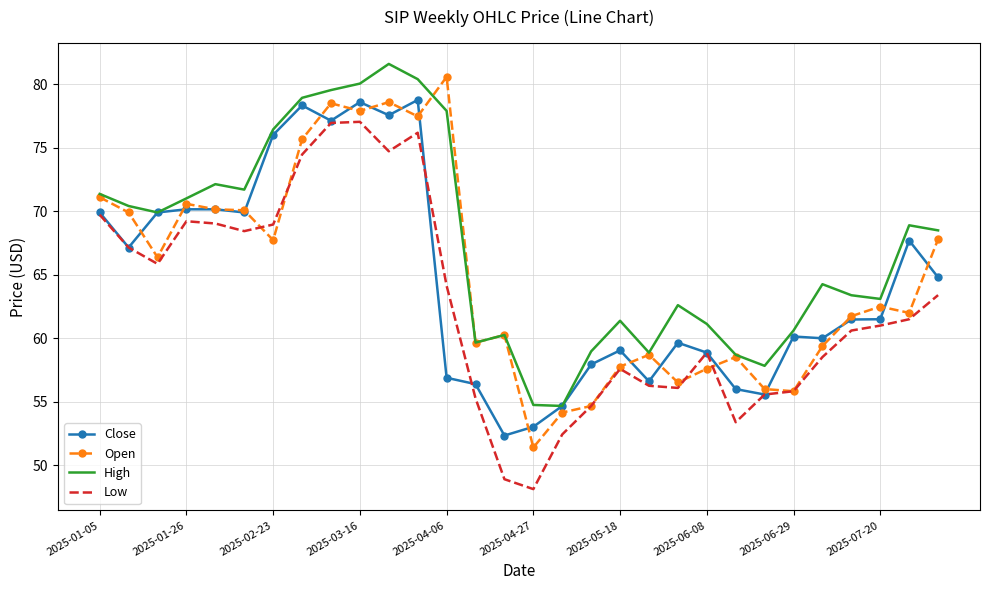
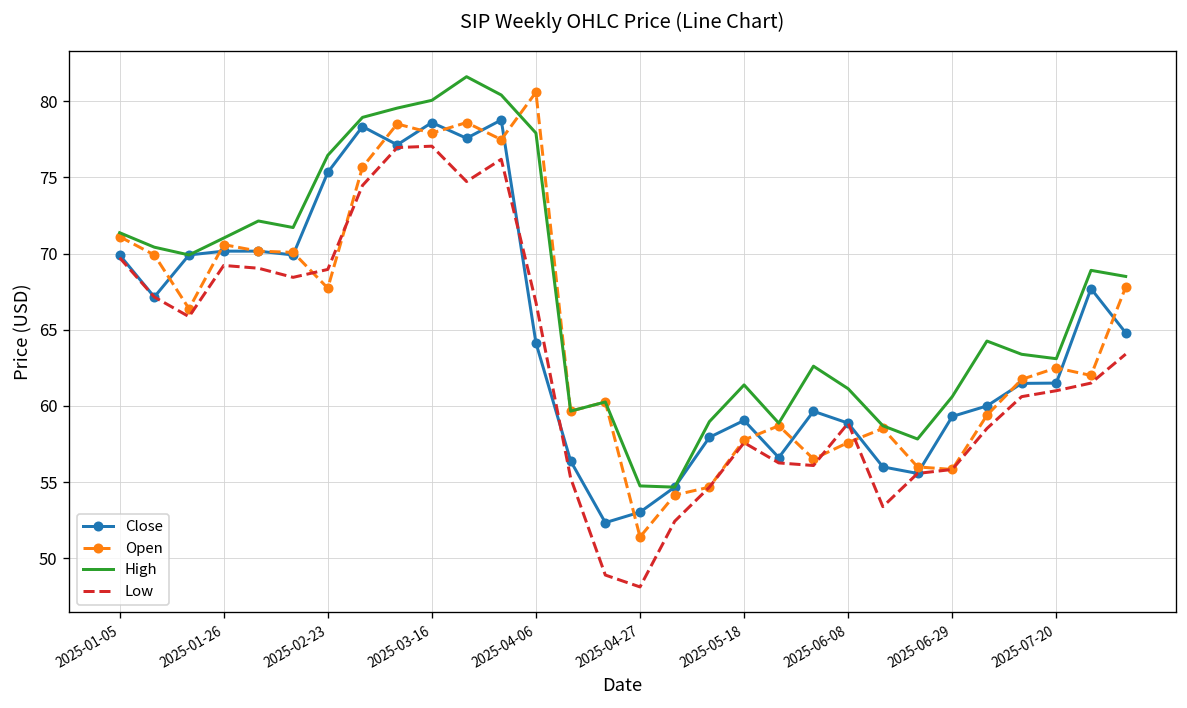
Close, 2025-02-23: 76.0 -> 75.3
Close, 2025-04-06: 56.9 -> 64.1
Low, 2025-04-06: 64.1 -> 66.8
Close, 2025-06-29: 60.1 -> 59.3
